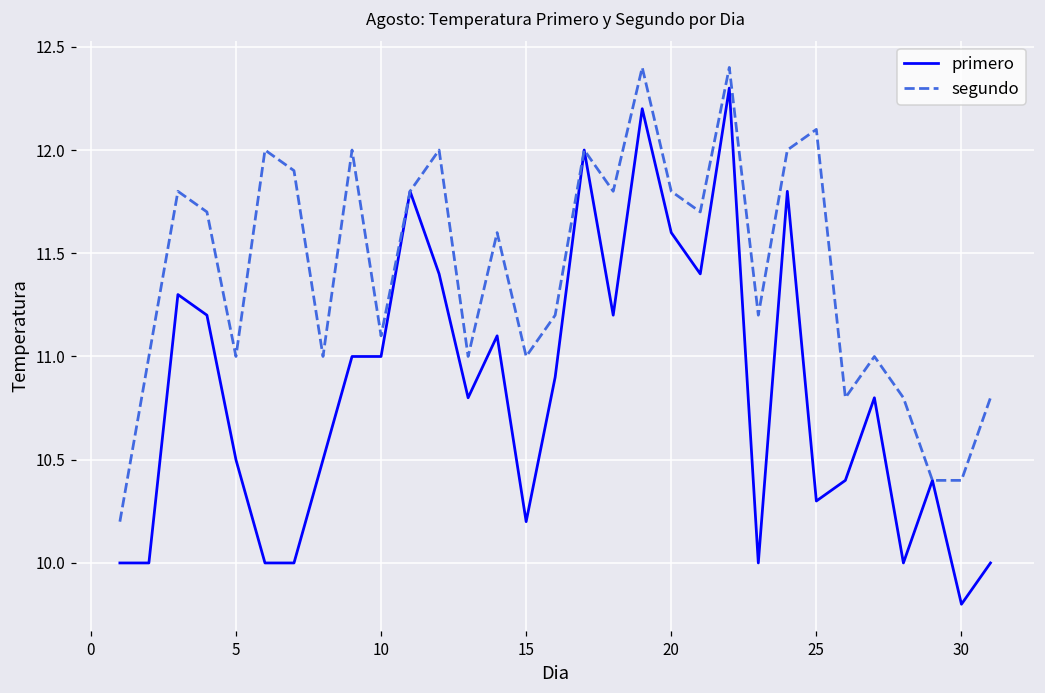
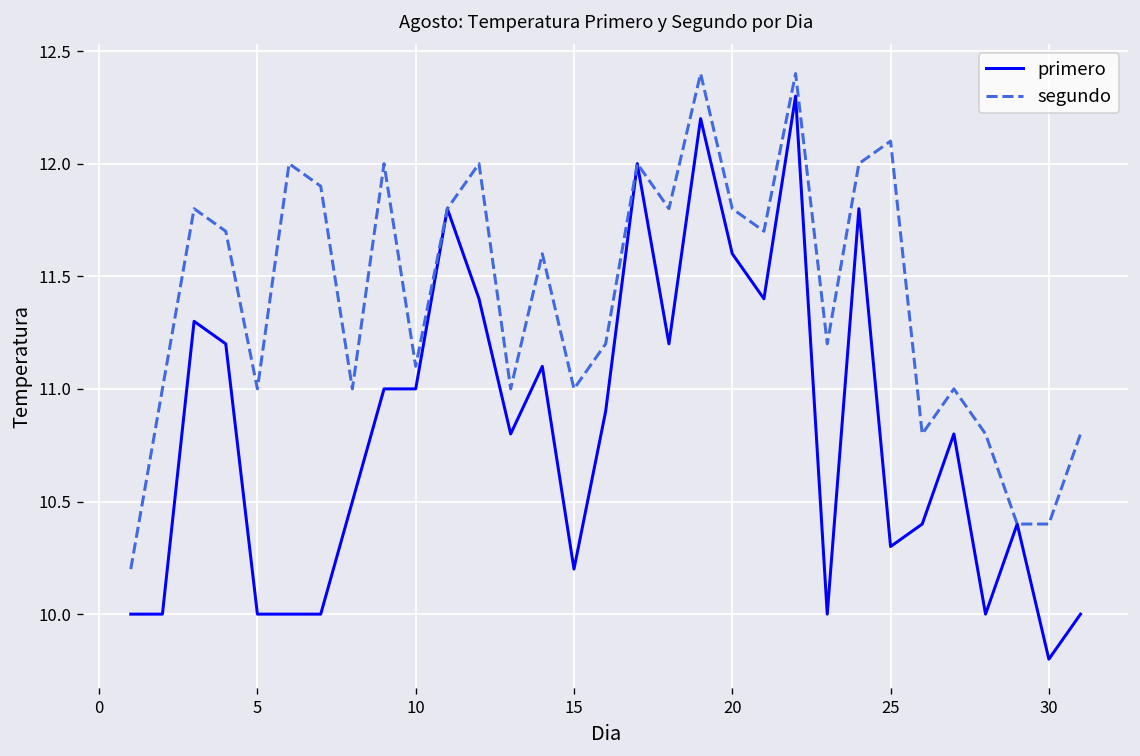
primero, 5: 10.5 -> 10.0
